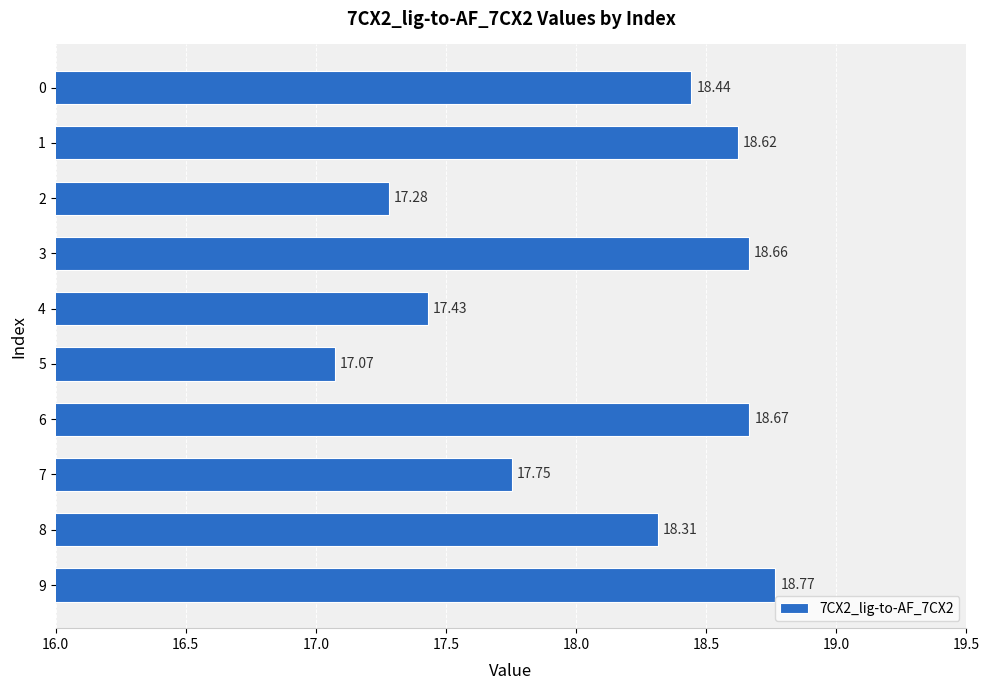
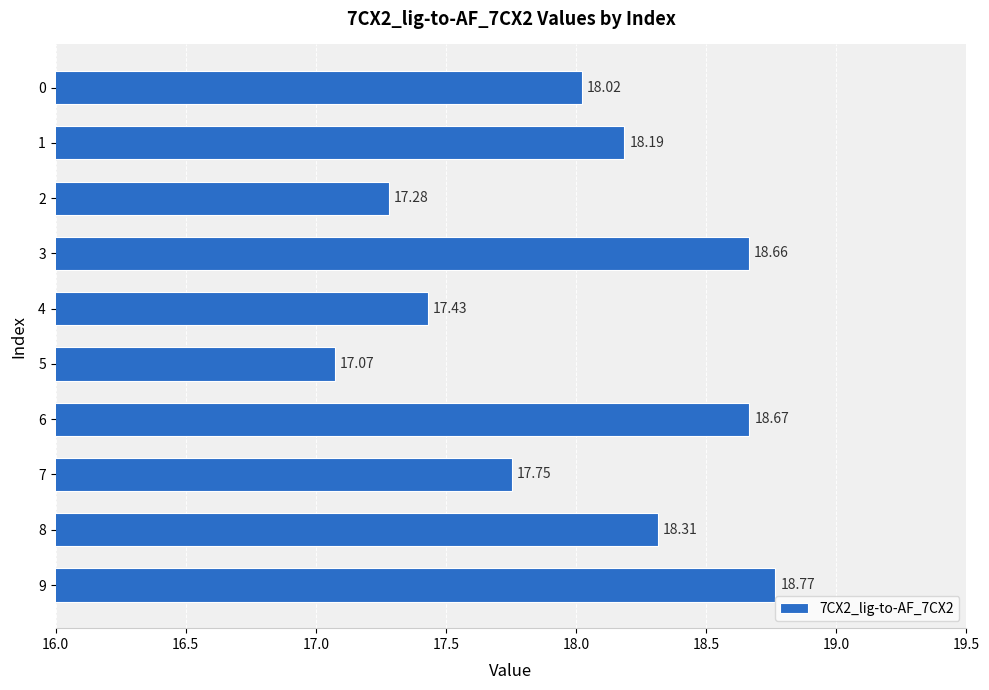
0: 18.44 -> 18.02
1: 18.62 -> 18.19
